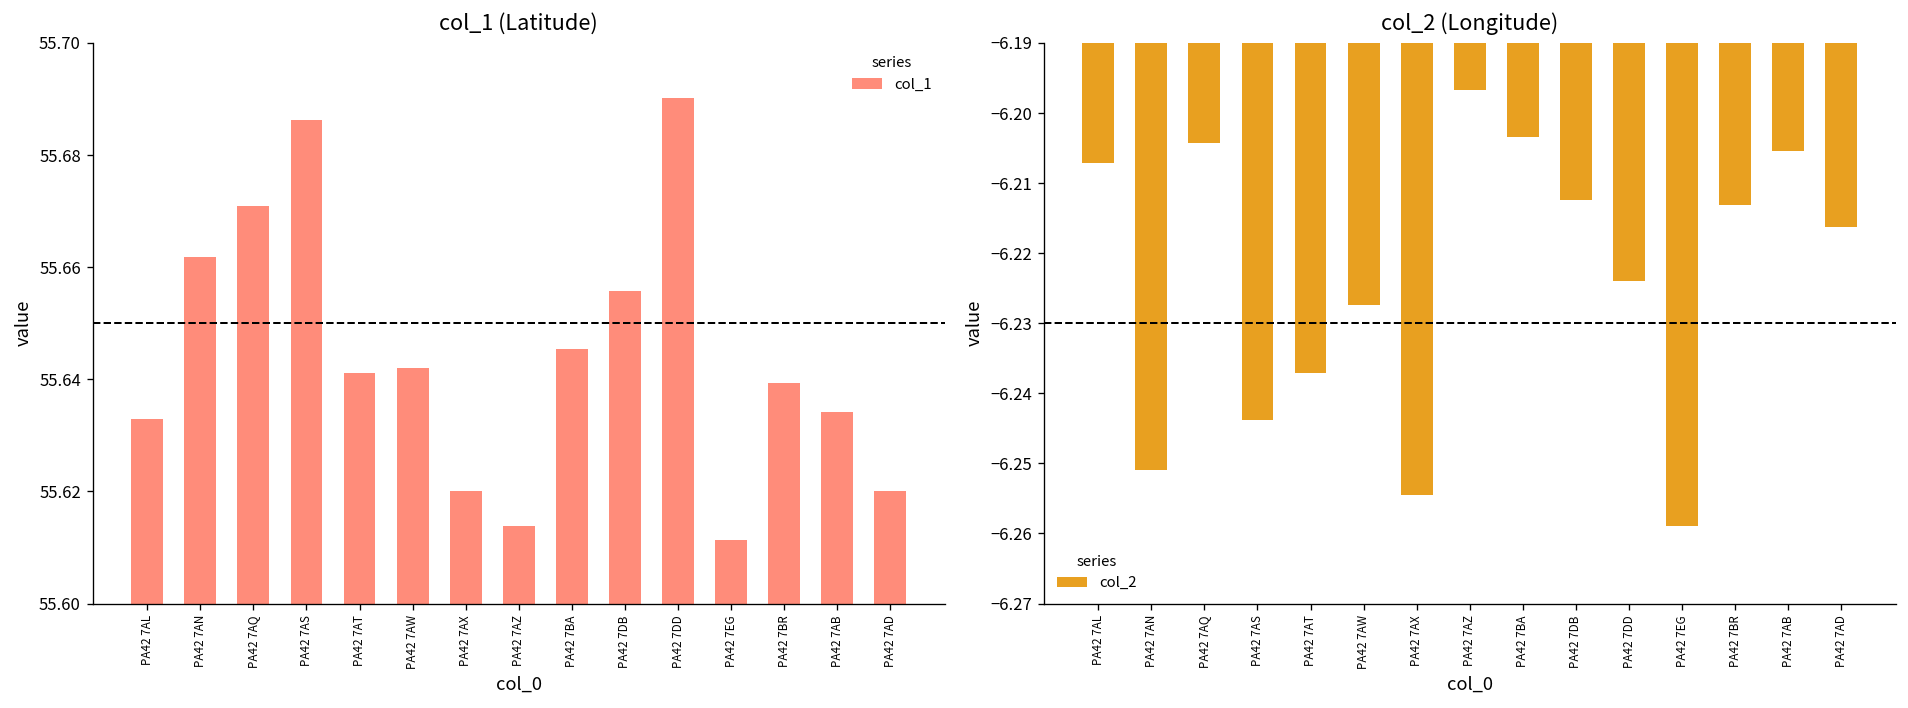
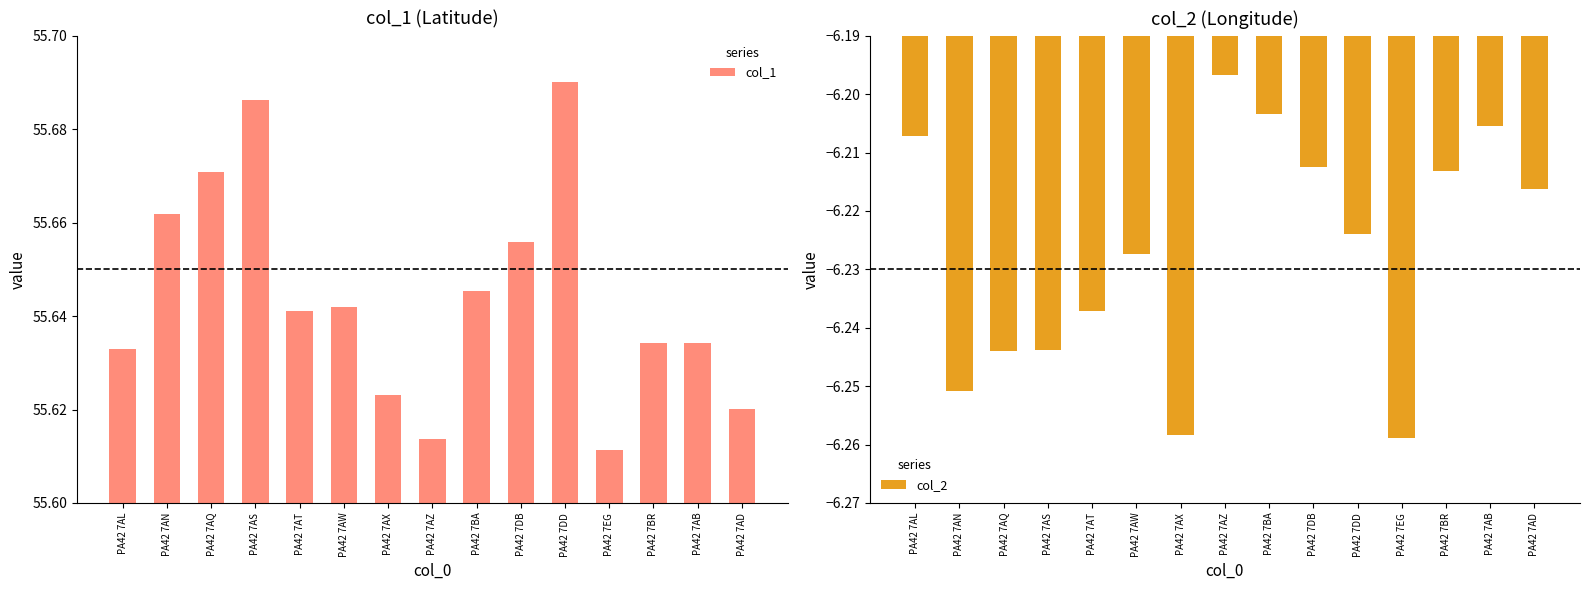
col_1 (Latitude), PA42 7AX: 55.620 -> 55.623
col_1 (Latitude), PA42 7BR: 55.639 -> 55.634
col_2 (Longitude), PA42 7AQ: -6.204 -> -6.244
col_2 (Longitude), PA42 7AX: -6.255 -> -6.258
